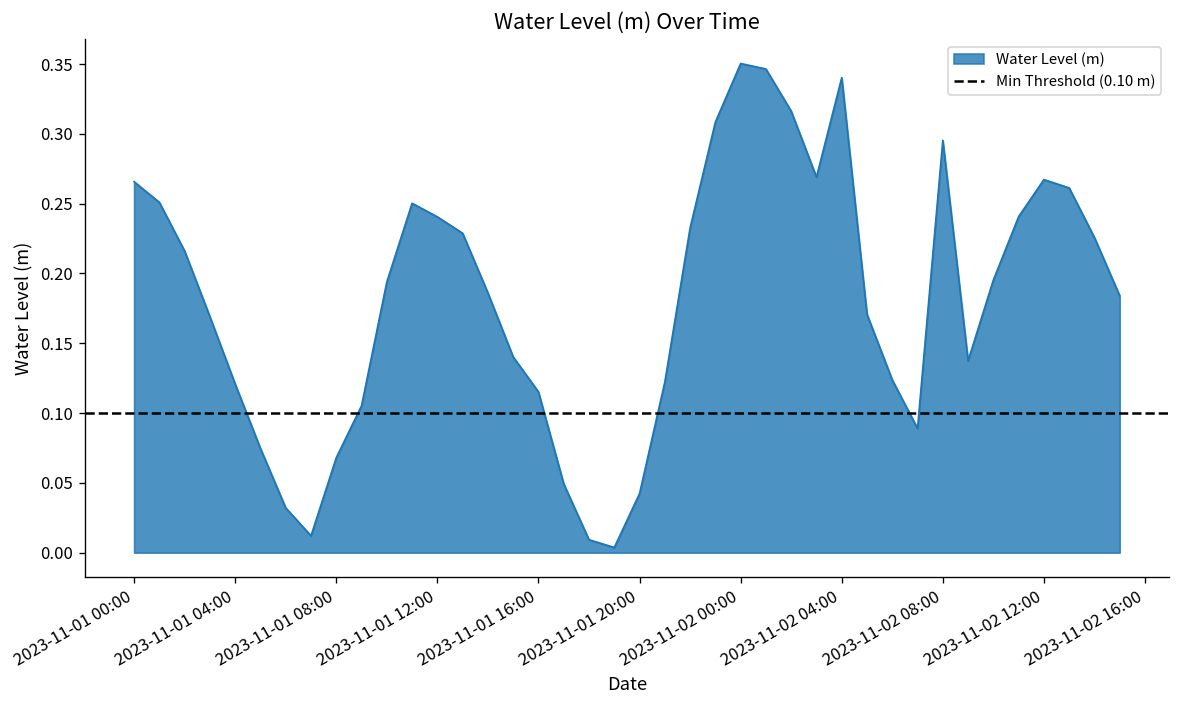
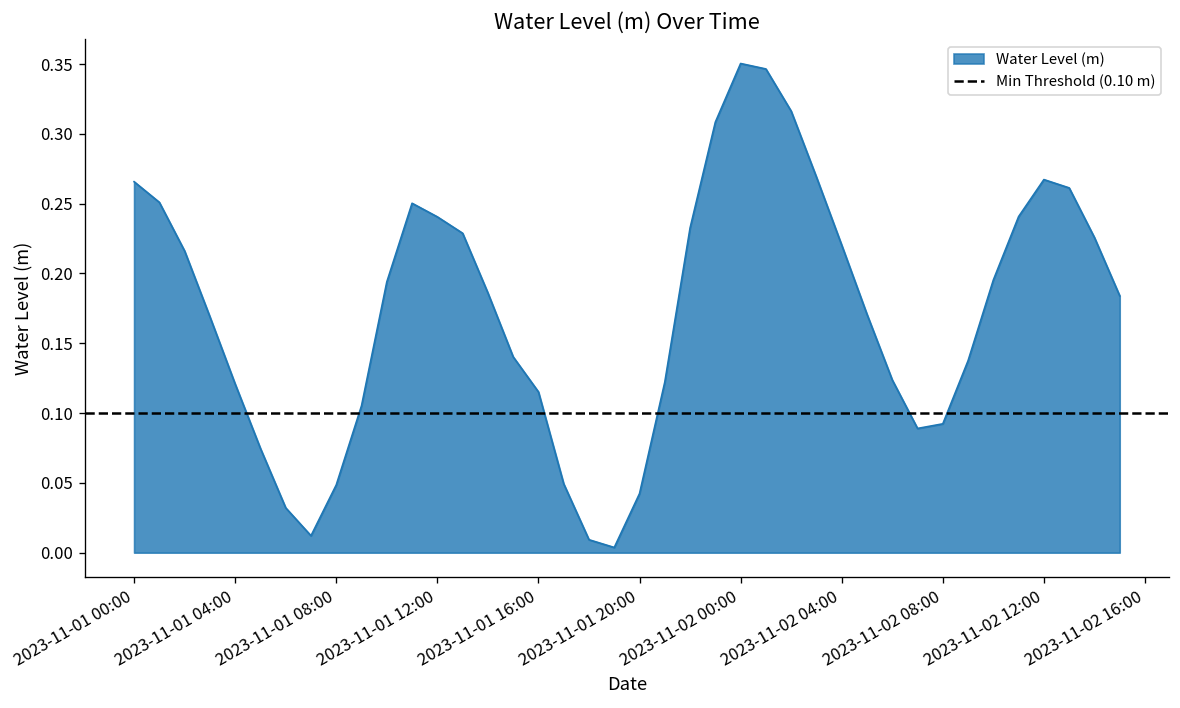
2023-11-01 08:00: 0.068 -> 0.049
2023-11-02 04:00: 0.340 -> 0.220
2023-11-02 08:00: 0.295 -> 0.092
